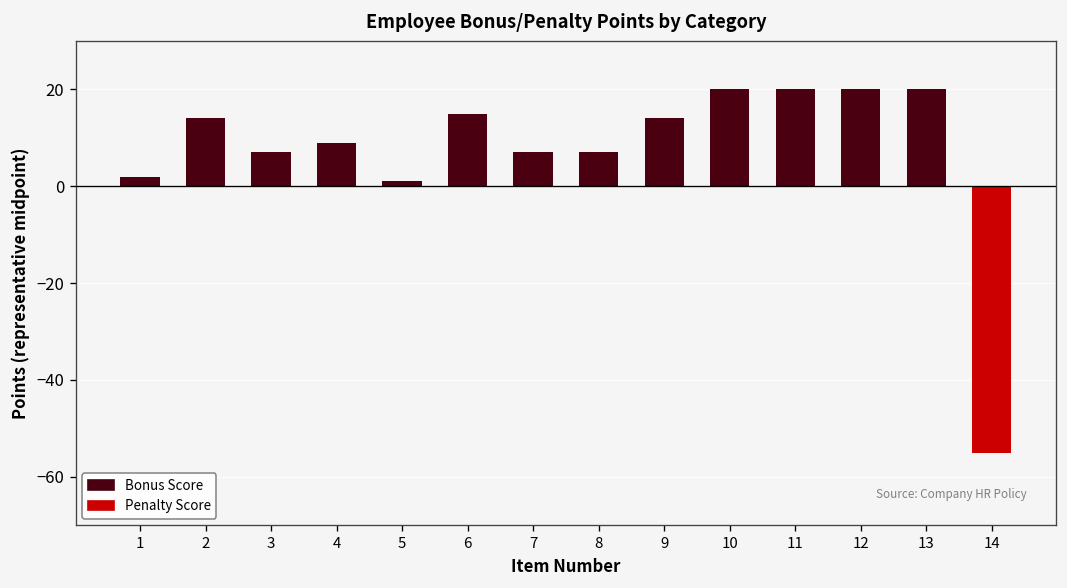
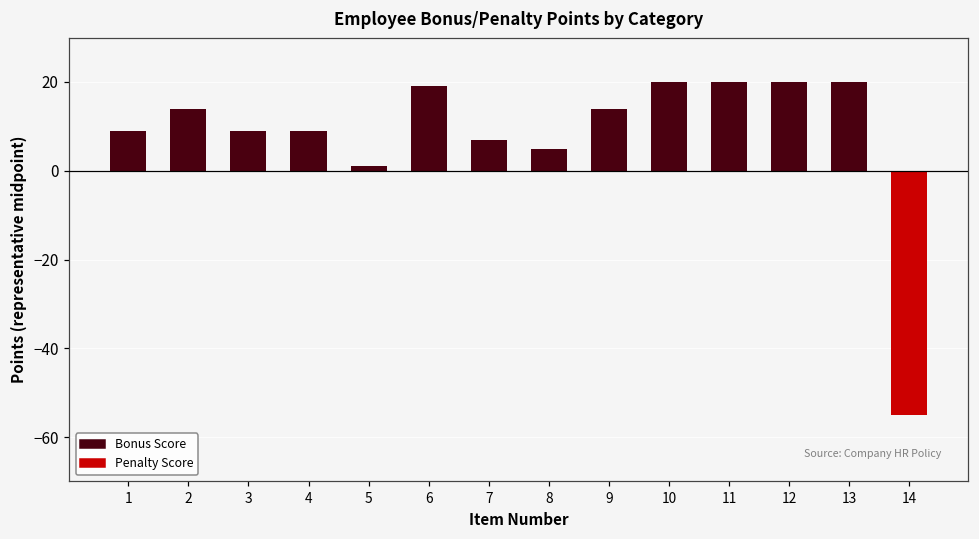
1: 2 -> 9
3: 7 -> 9
6: 15 -> 19
8: 7 -> 5
